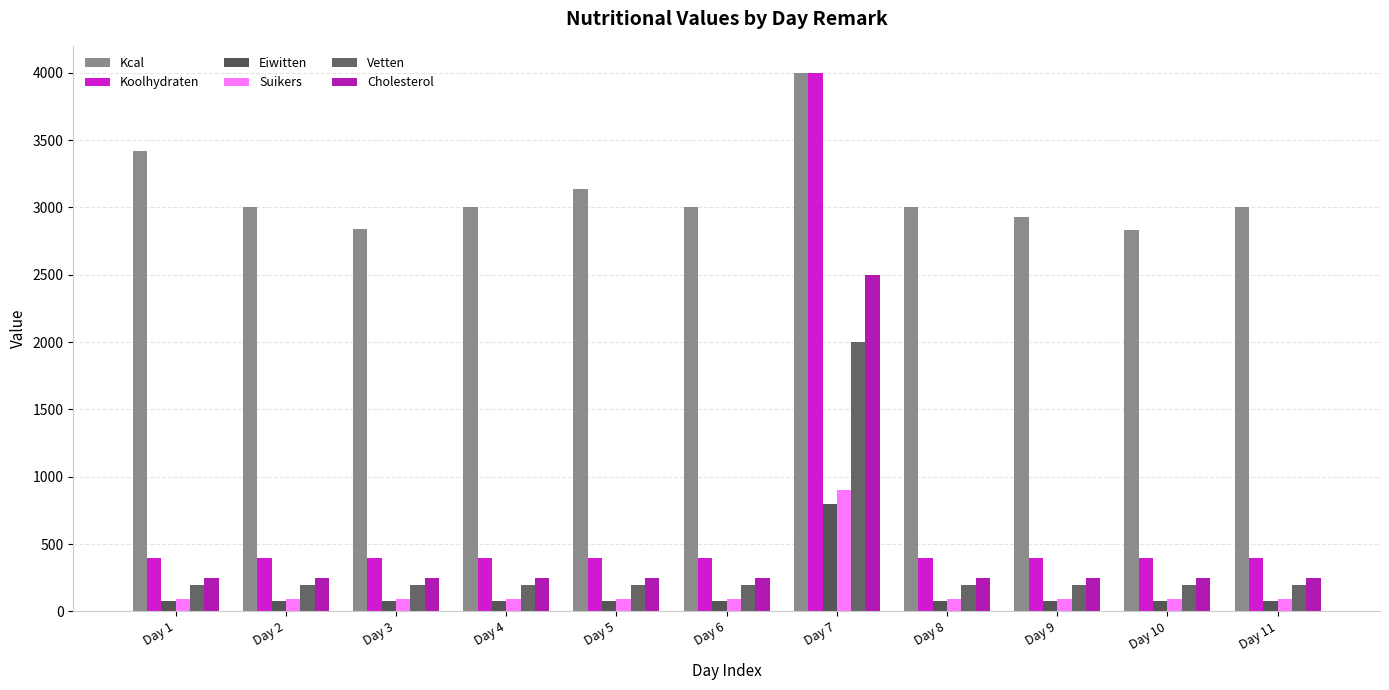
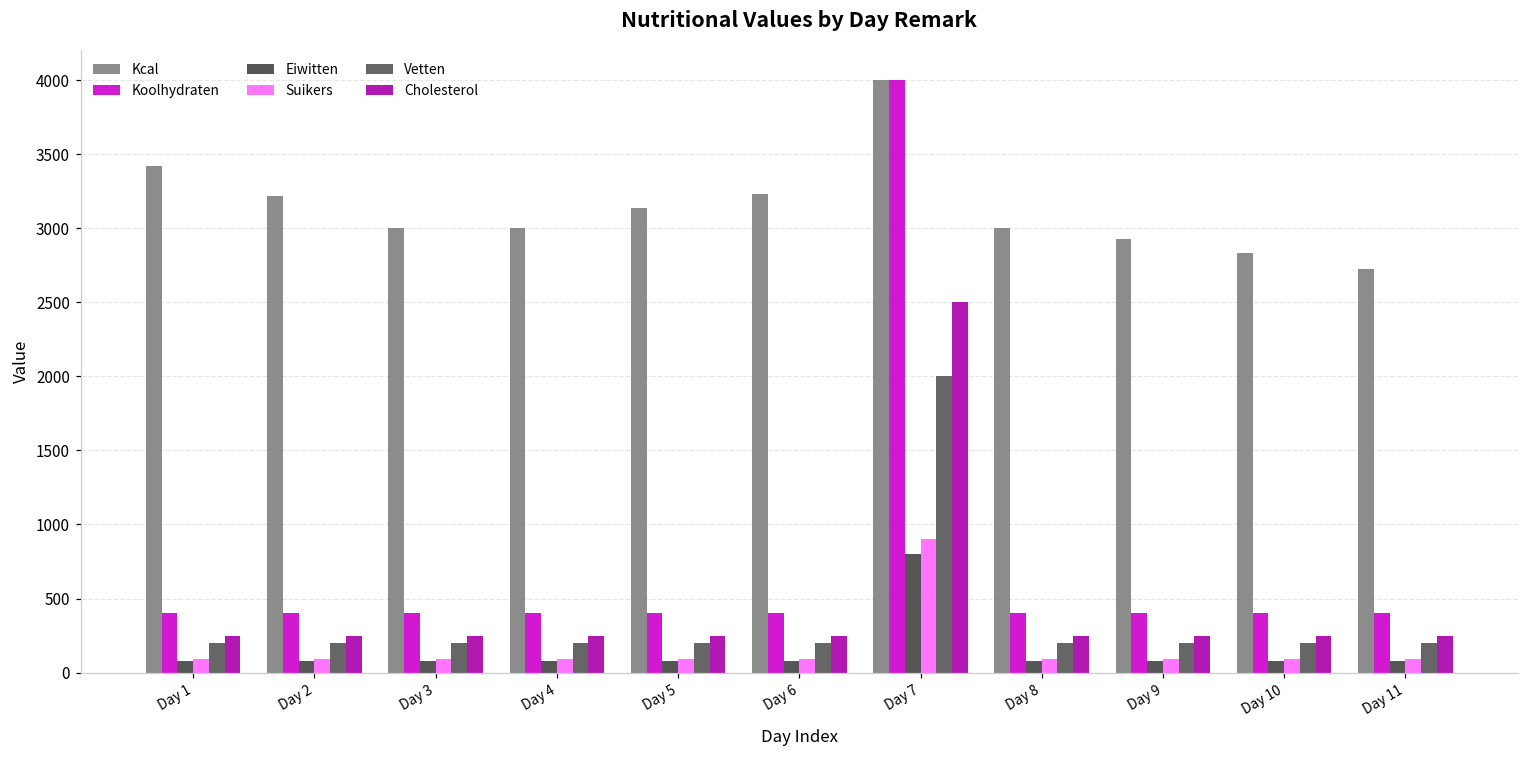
Kcal, Day 2: 3000 -> 3220
Kcal, Day 3: 2840 -> 3000
Kcal, Day 6: 3000 -> 3230
Kcal, Day 11: 3000 -> 2730
